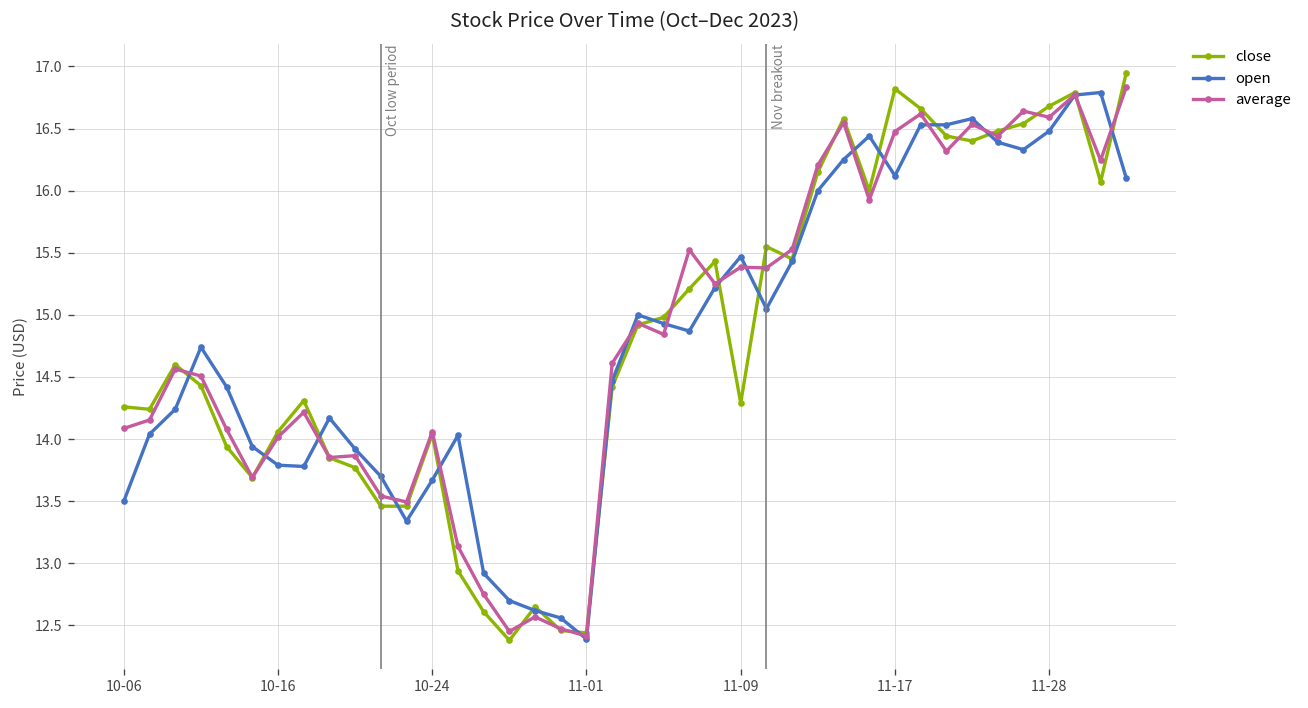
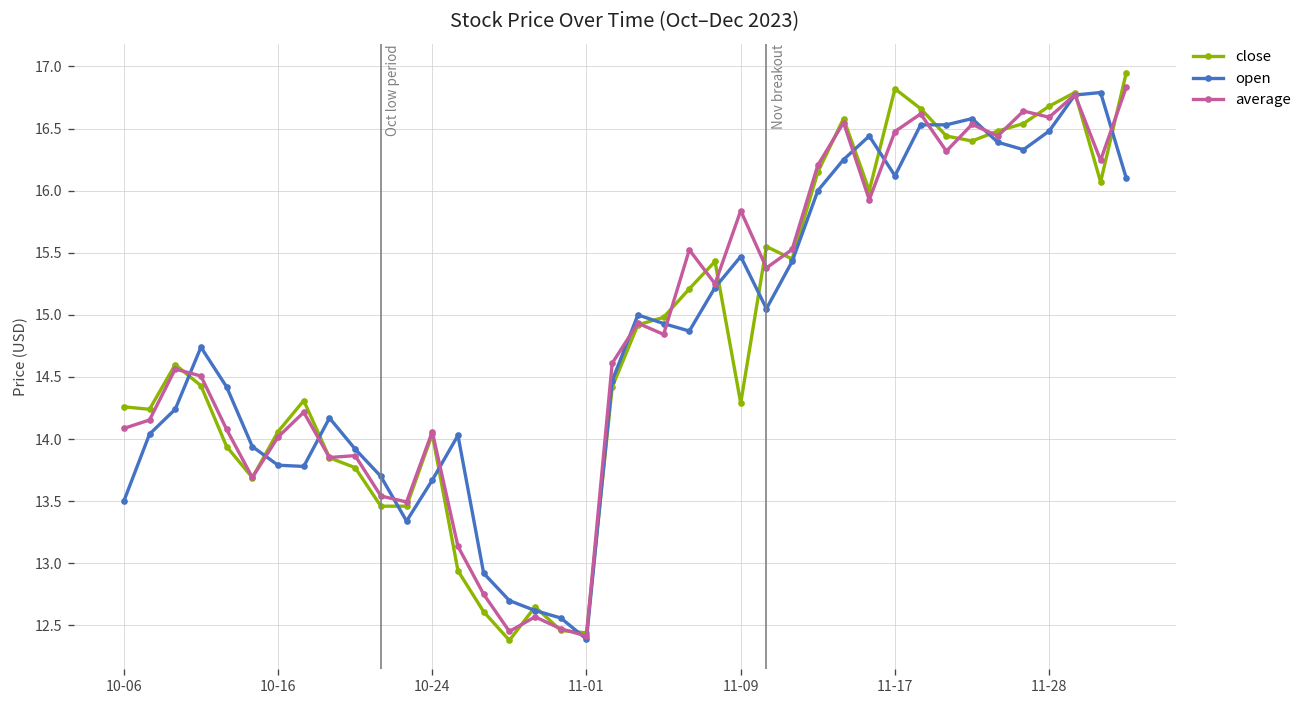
average, 11-09: 15.38 -> 15.84
